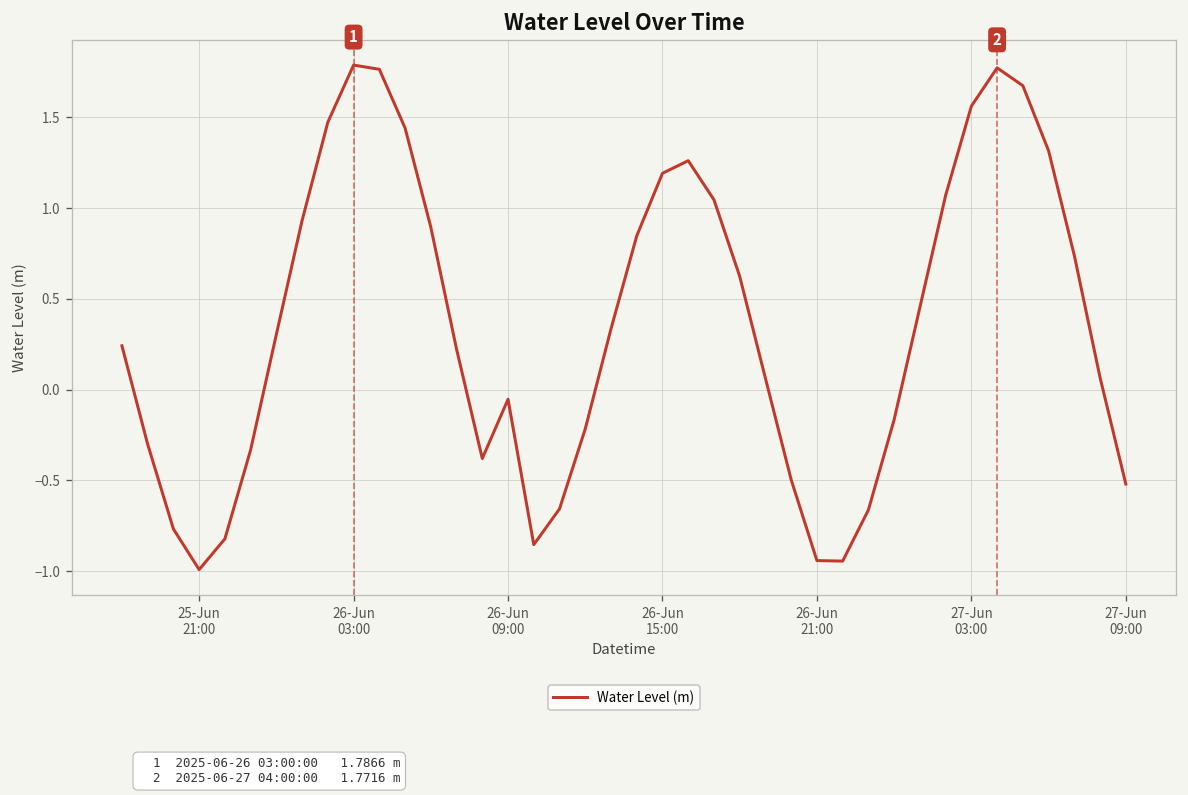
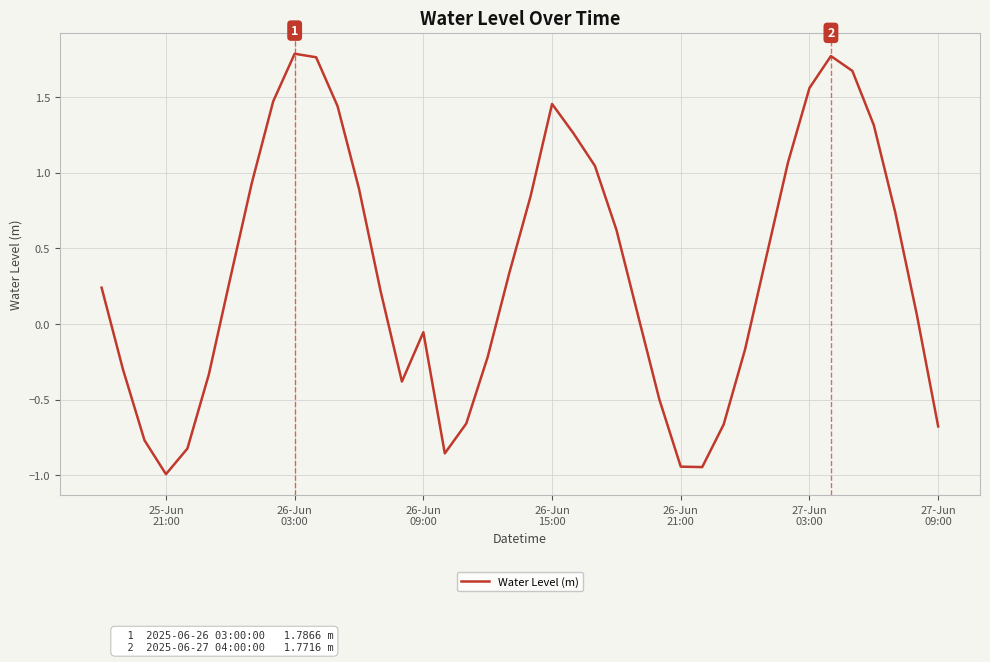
26-Jun 15:00: 1.19 -> 1.45
27-Jun 09:00: -0.52 -> -0.68
